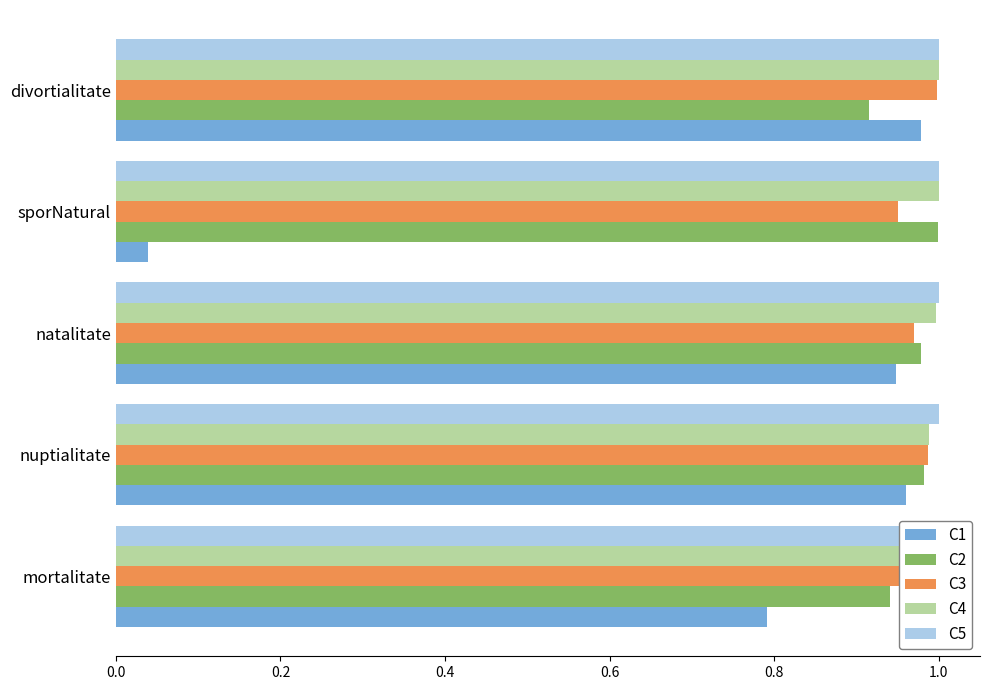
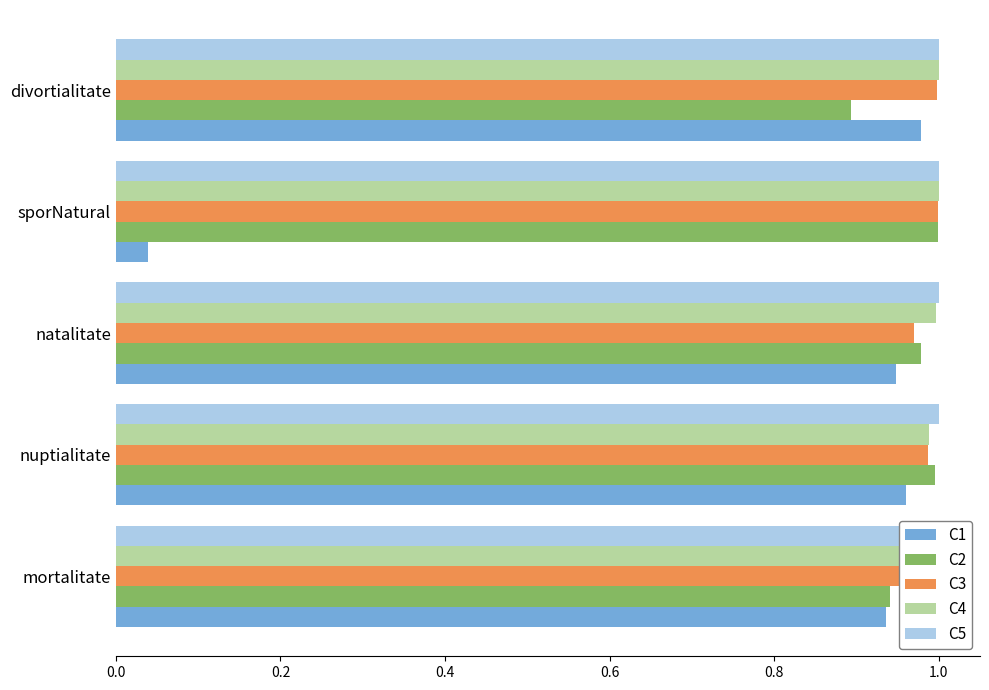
C2, divortialitate: 0.91 -> 0.89
C3, sporNatural: 0.95 -> 1.00
C2, nuptialitate: 0.98 -> 1.00
C1, mortalitate: 0.79 -> 0.94
